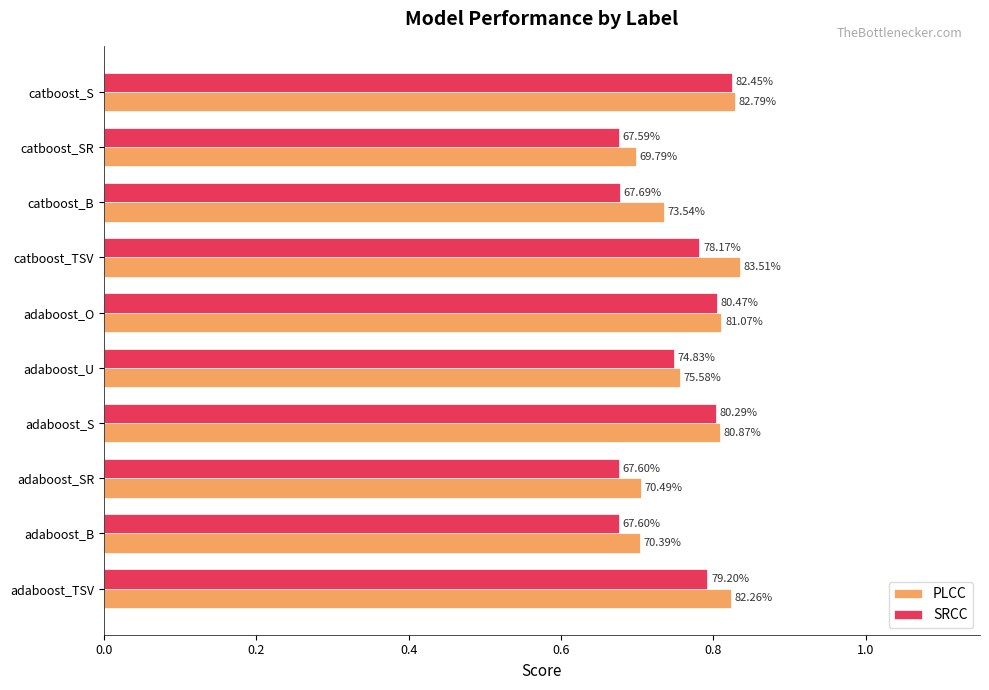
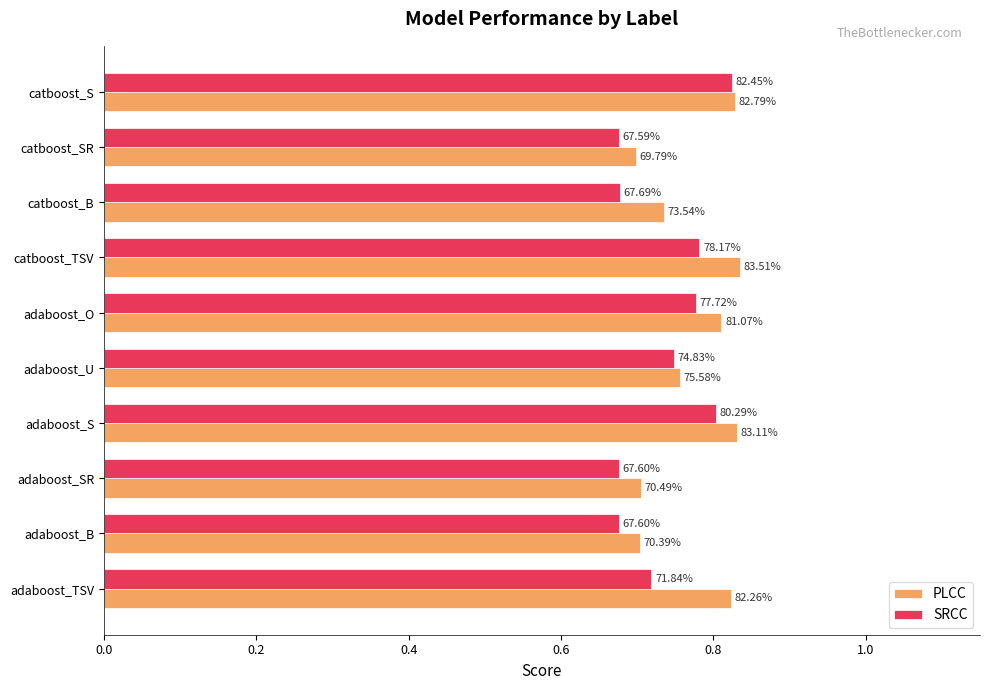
SRCC, adaboost_O: 80.47% -> 77.72%
PLCC, adaboost_S: 80.87% -> 83.11%
SRCC, adaboost_TSV: 79.20% -> 71.84%
